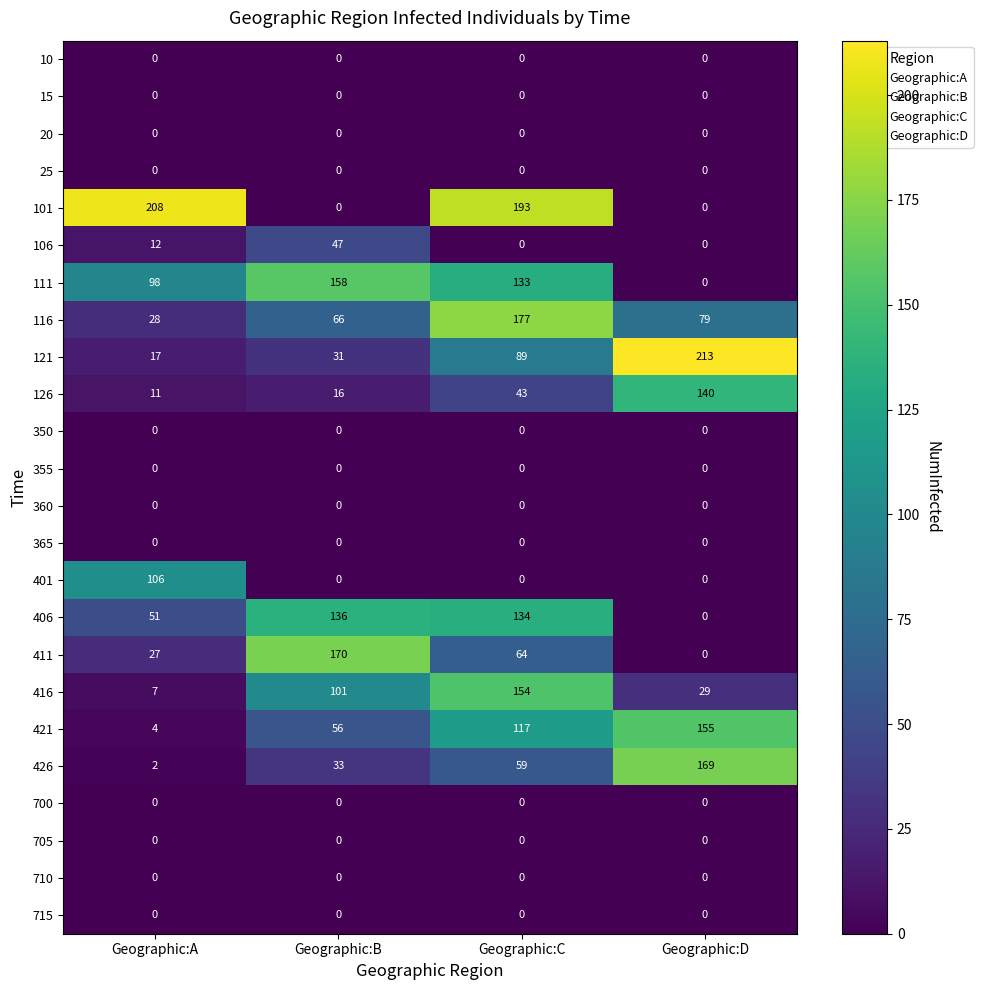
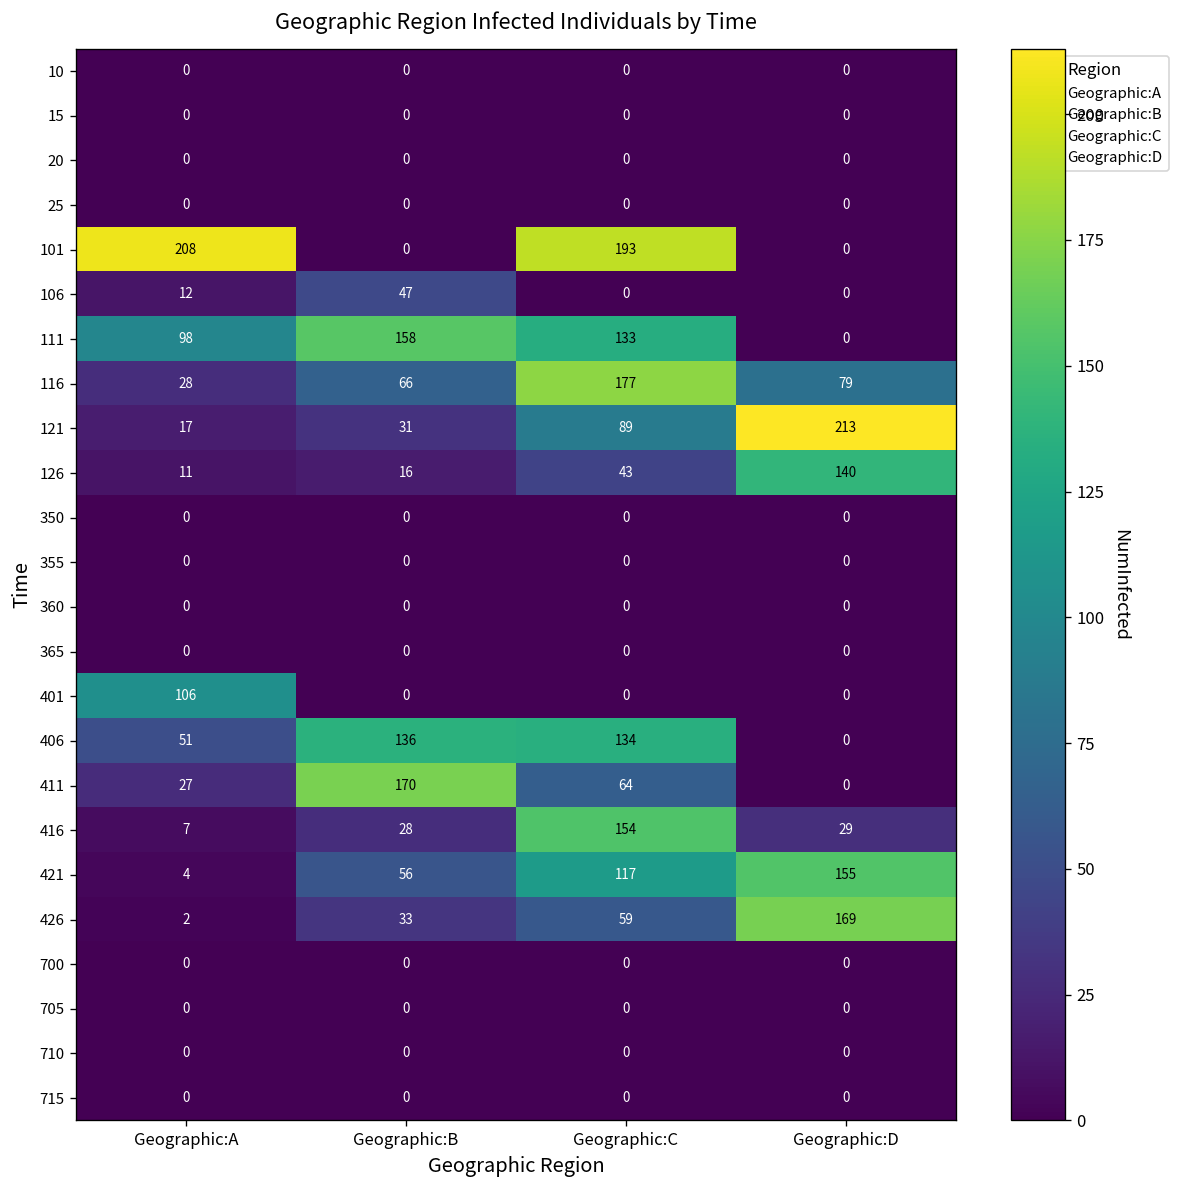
416, Geographic:B: 101 -> 28
